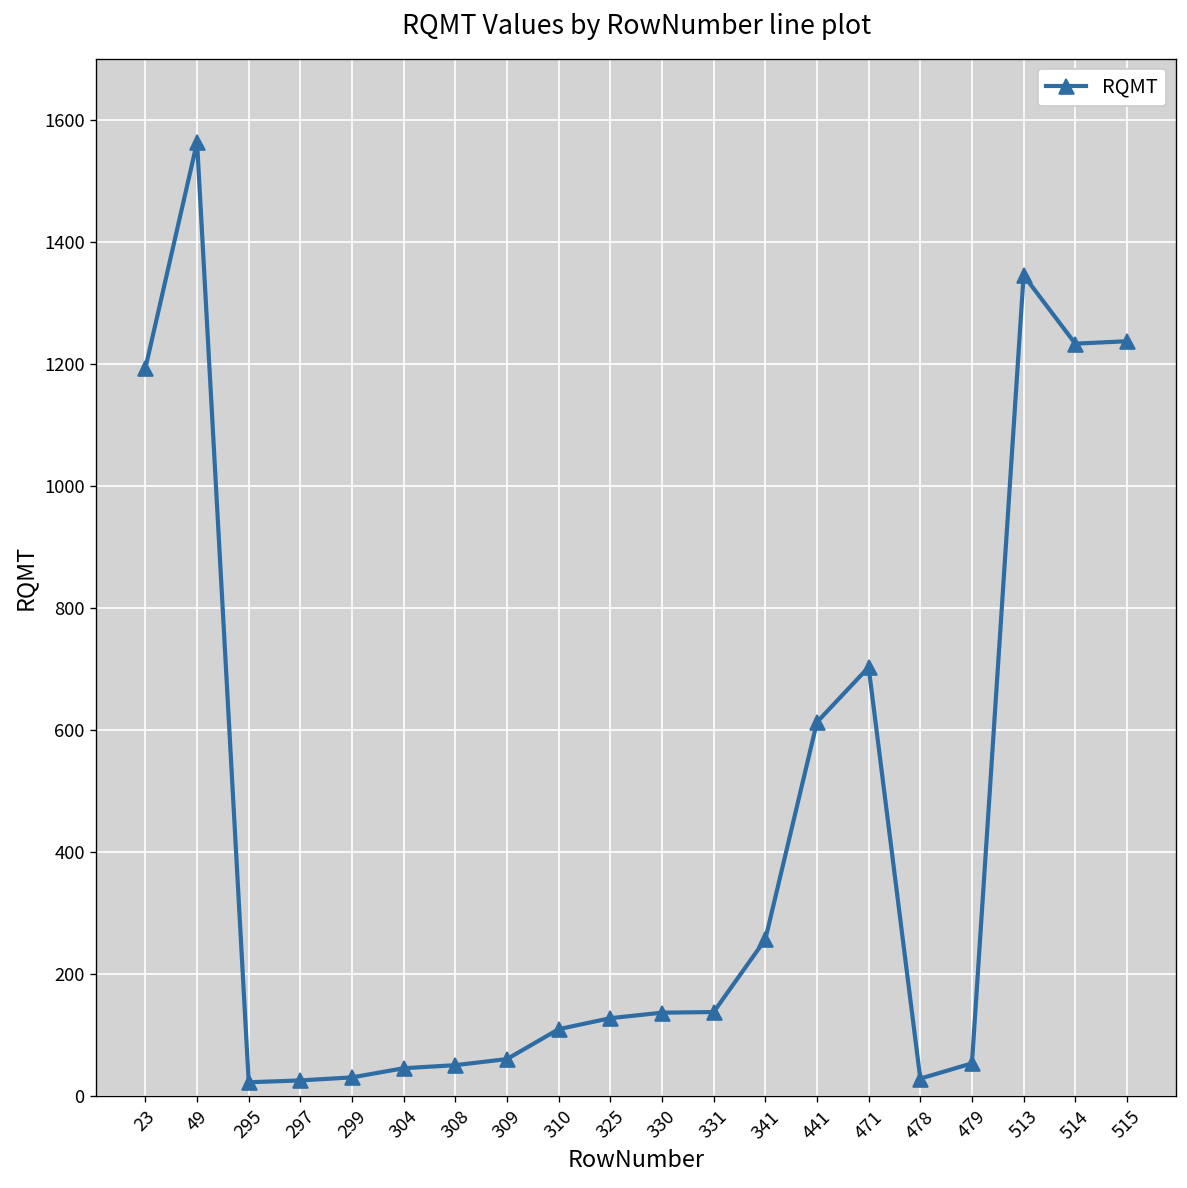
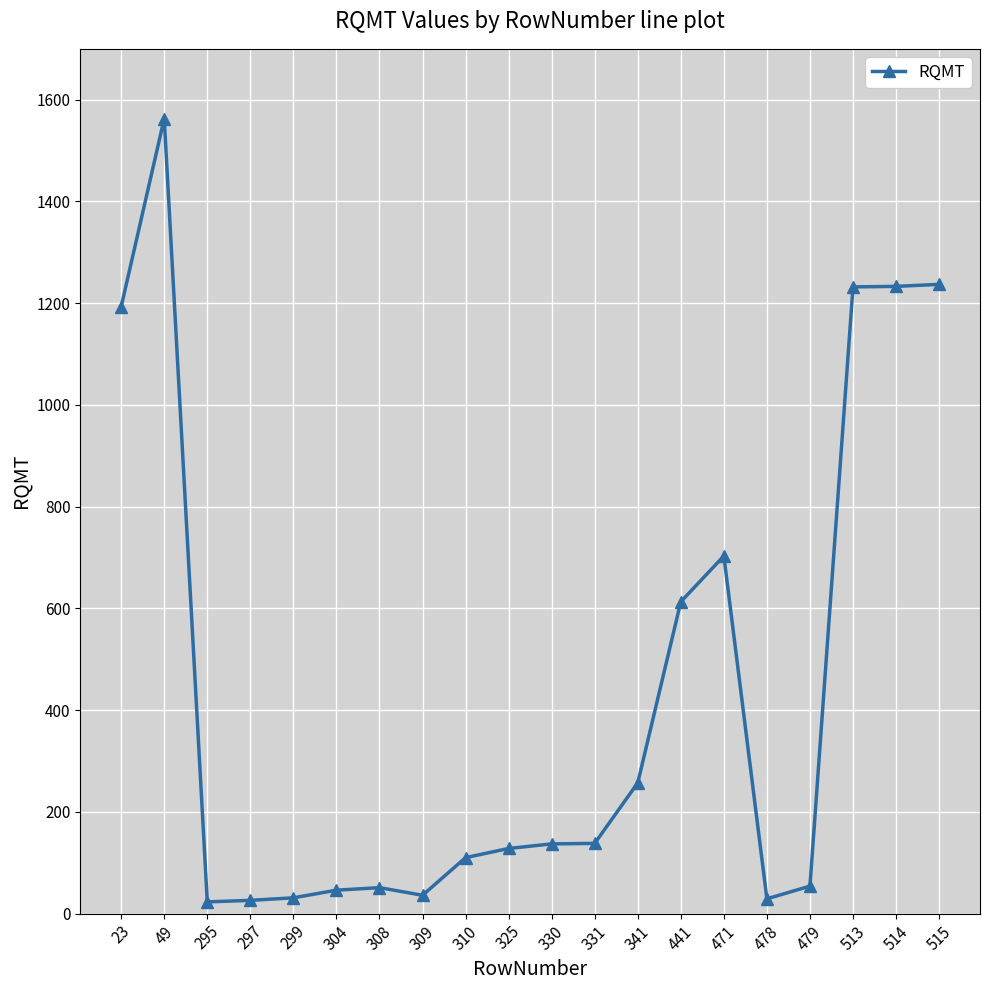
309: 60 -> 40
513: 1350 -> 1230
